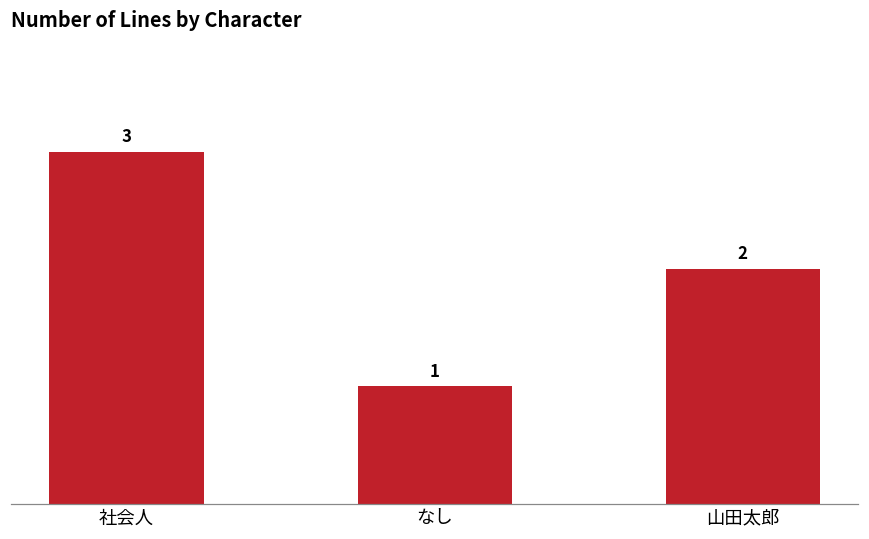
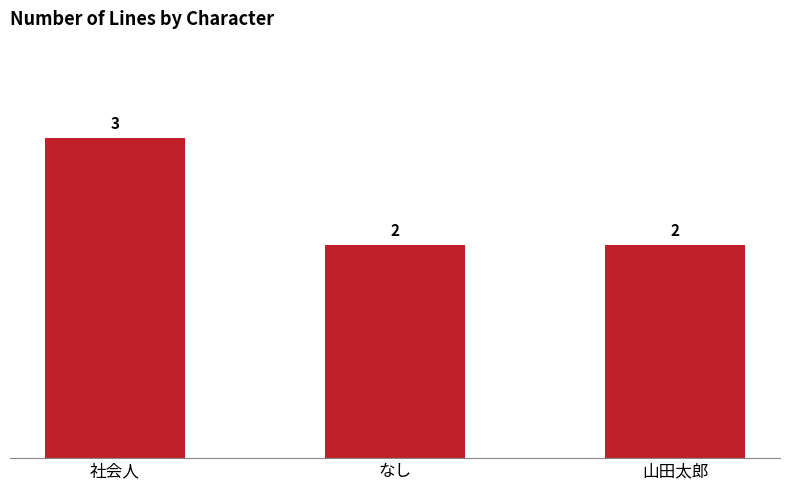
なし: 1 -> 2
